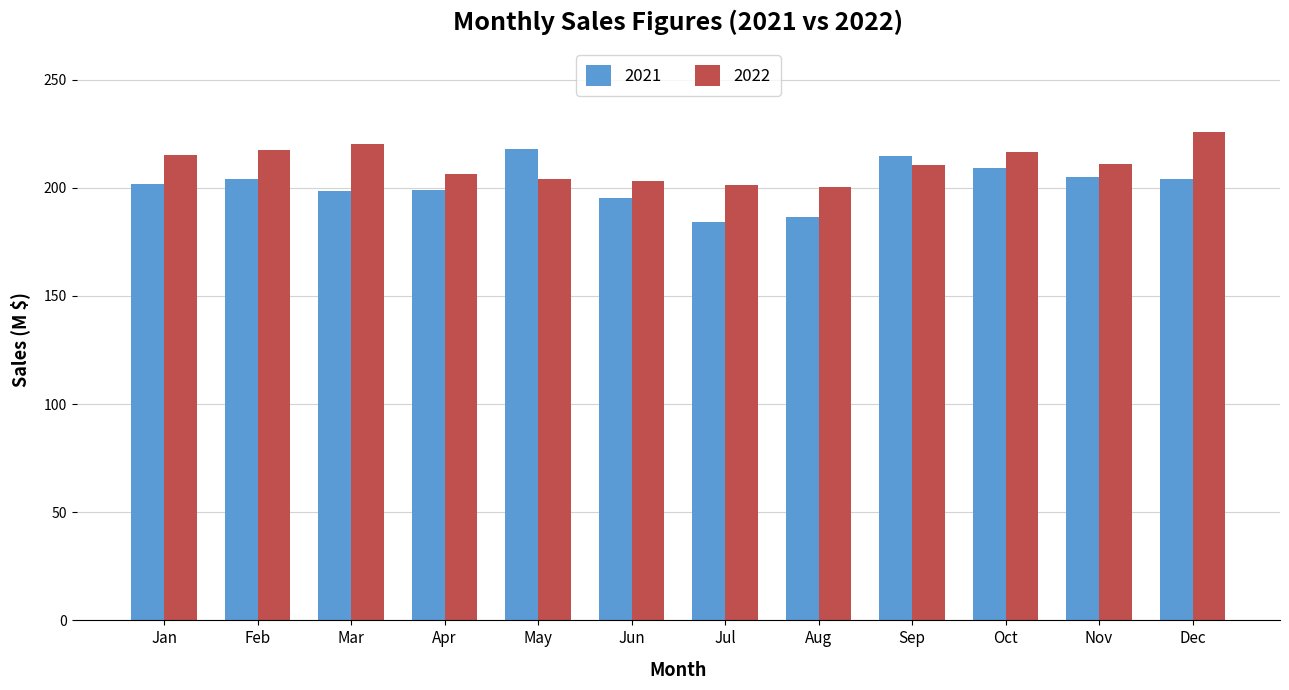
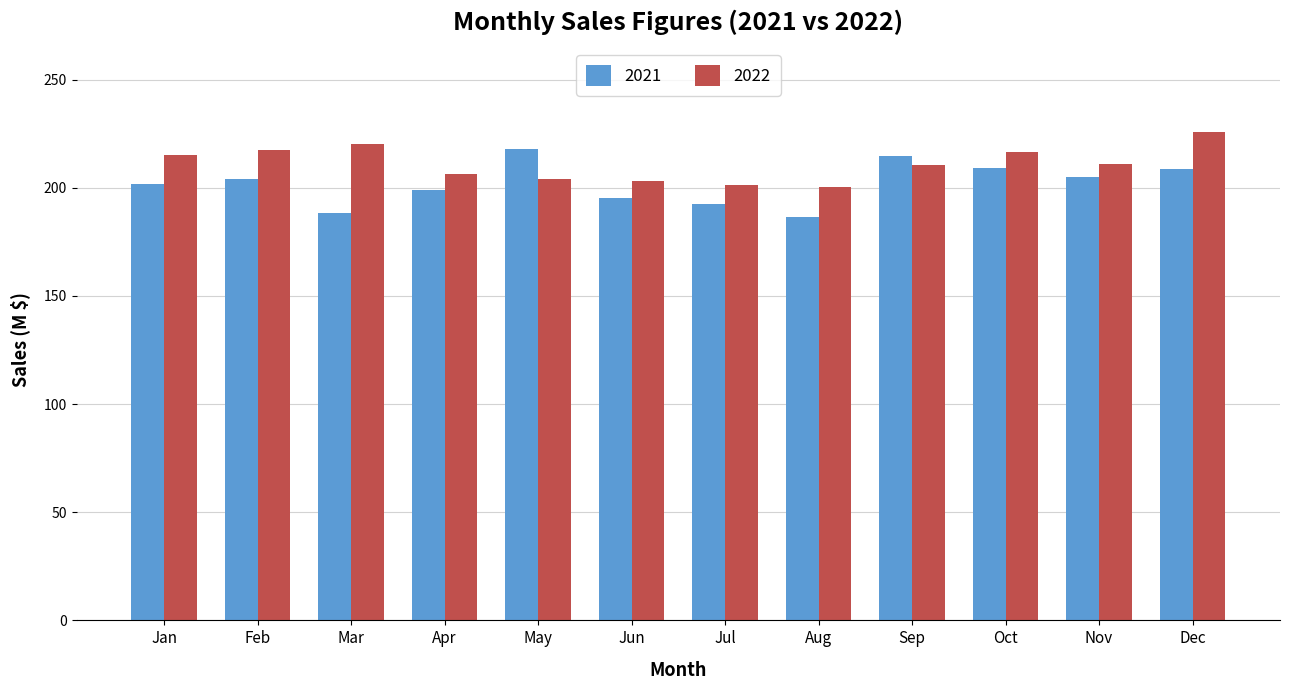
2021, Mar: 199 -> 188
2021, Jul: 184 -> 192
2021, Dec: 204 -> 209
